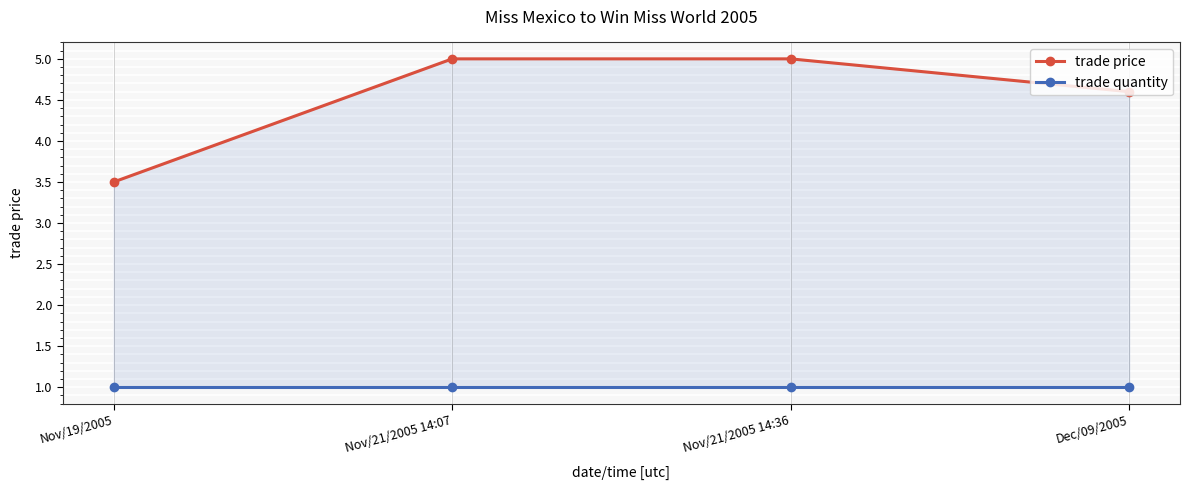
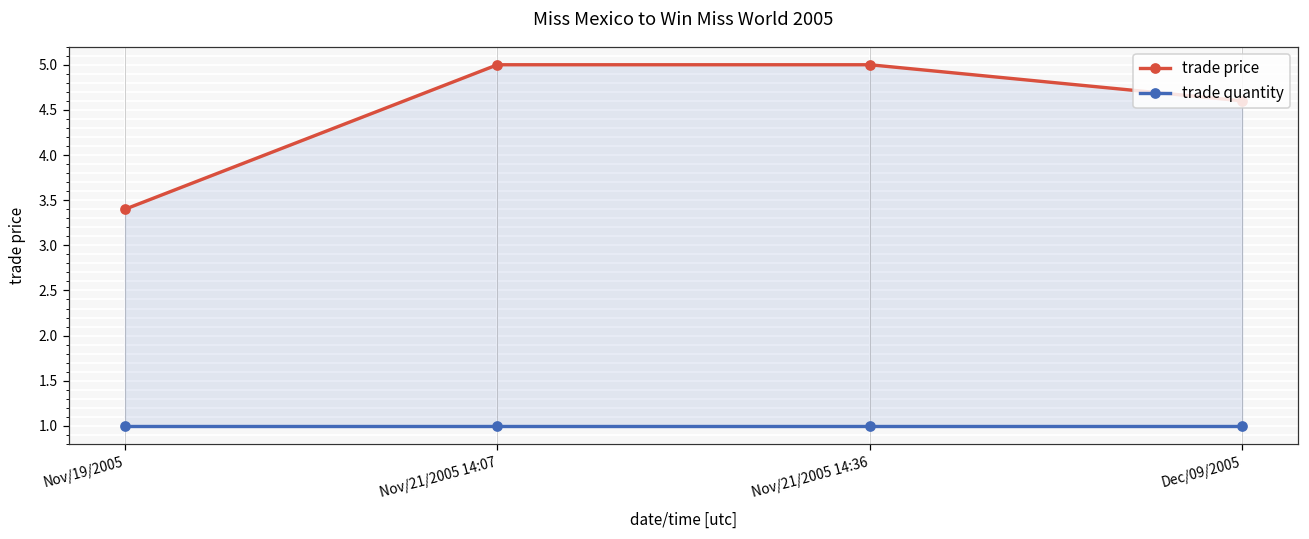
trade price, Nov/19/2005: 3.5 -> 3.4
